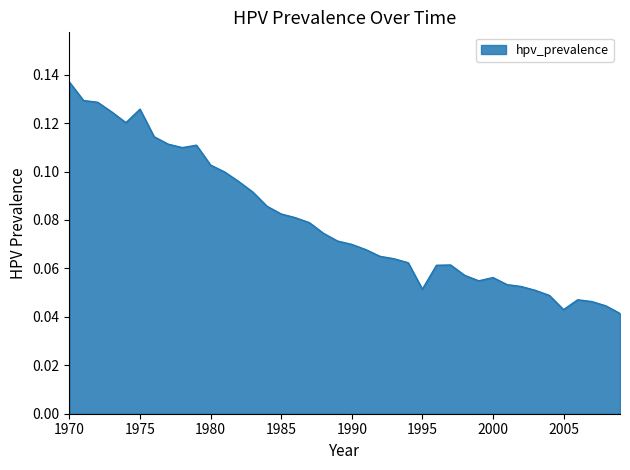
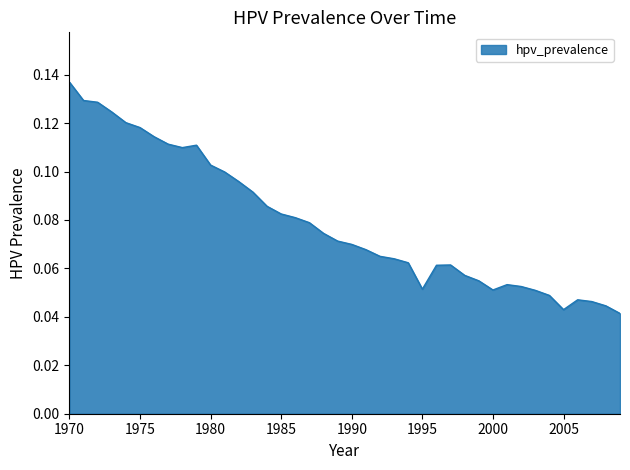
1975: 0.126 -> 0.118
2000: 0.056 -> 0.051
